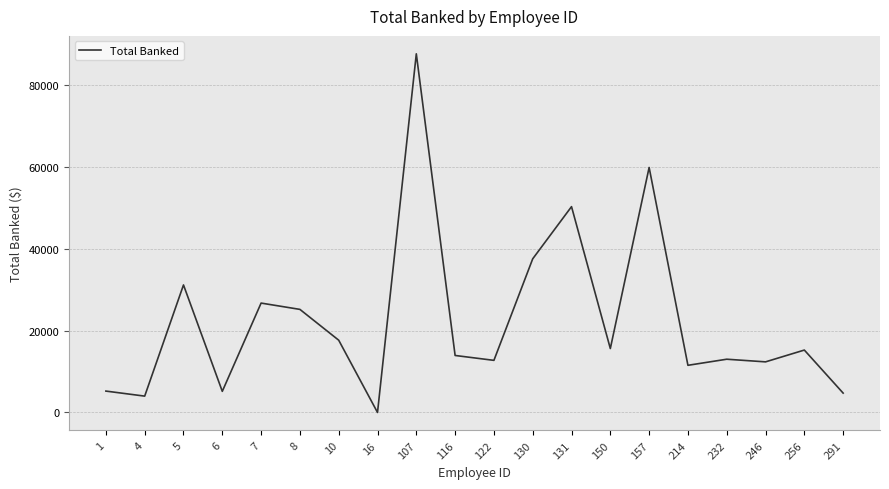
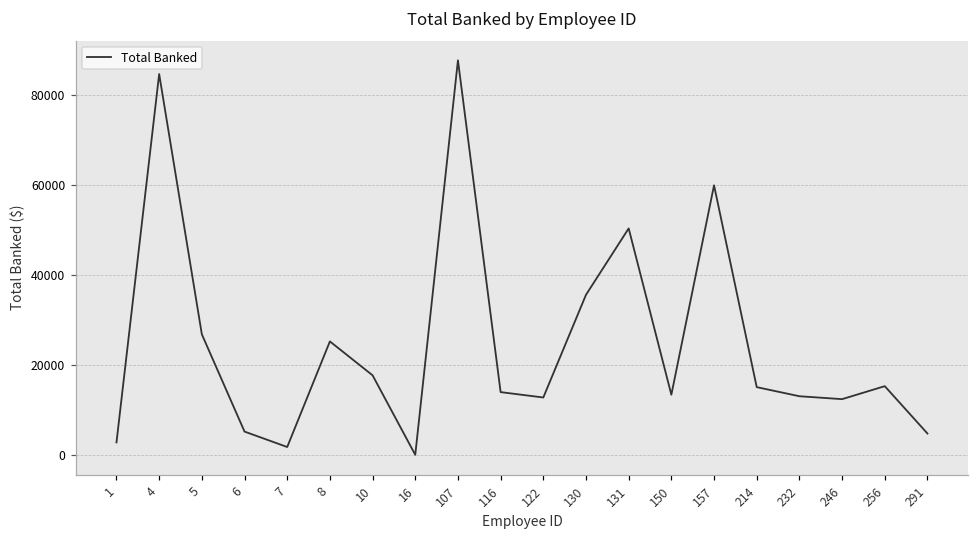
1: 5000 -> 3000
4: 4000 -> 85000
5: 31000 -> 27000
7: 27000 -> 2000
130: 38000 -> 36000
150: 16000 -> 13000
214: 12000 -> 15000
